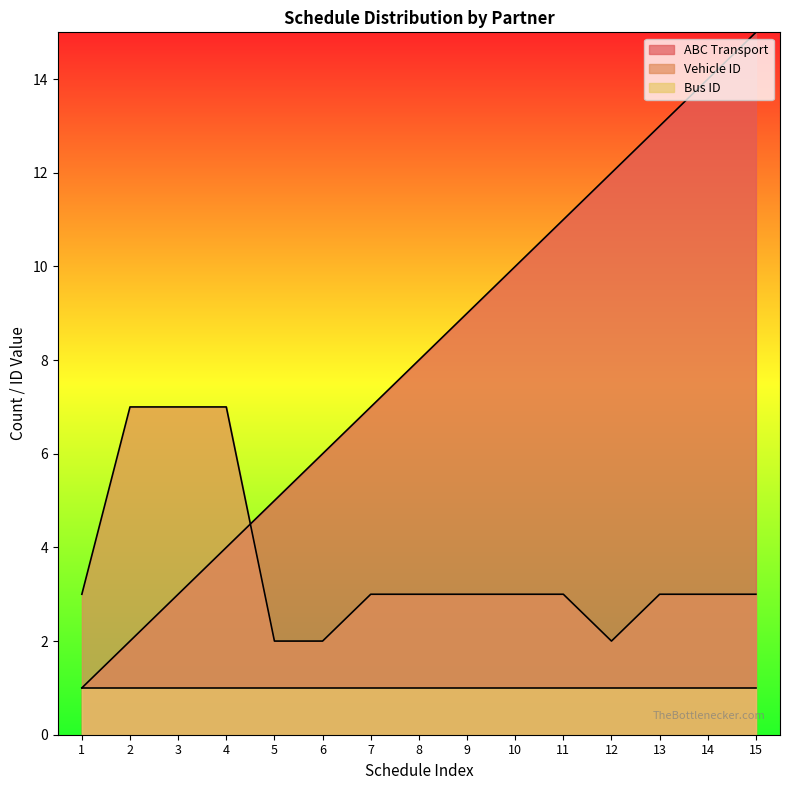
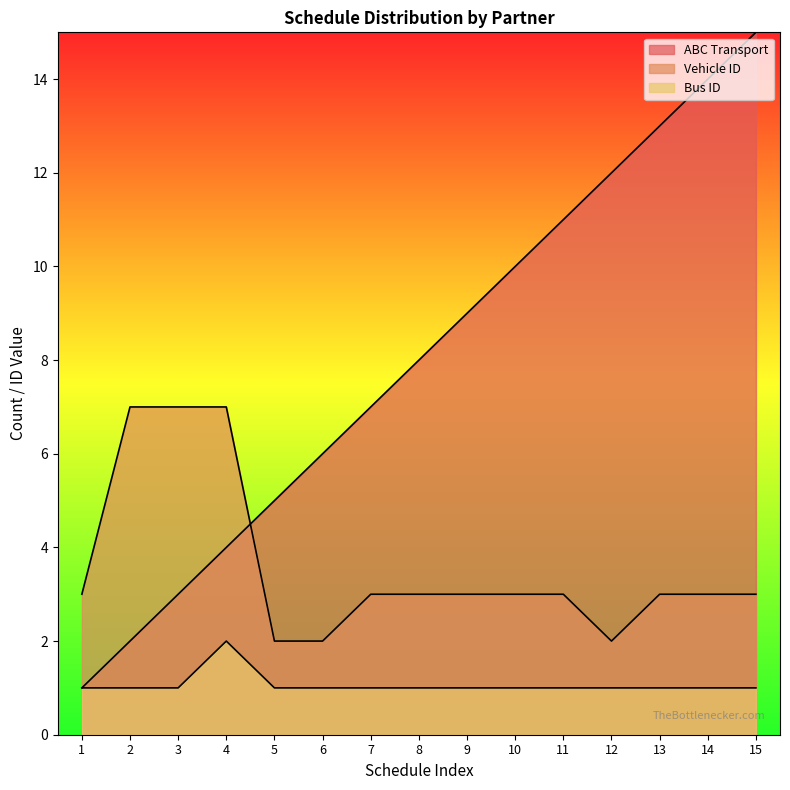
Bus ID, 4: 1 -> 2
